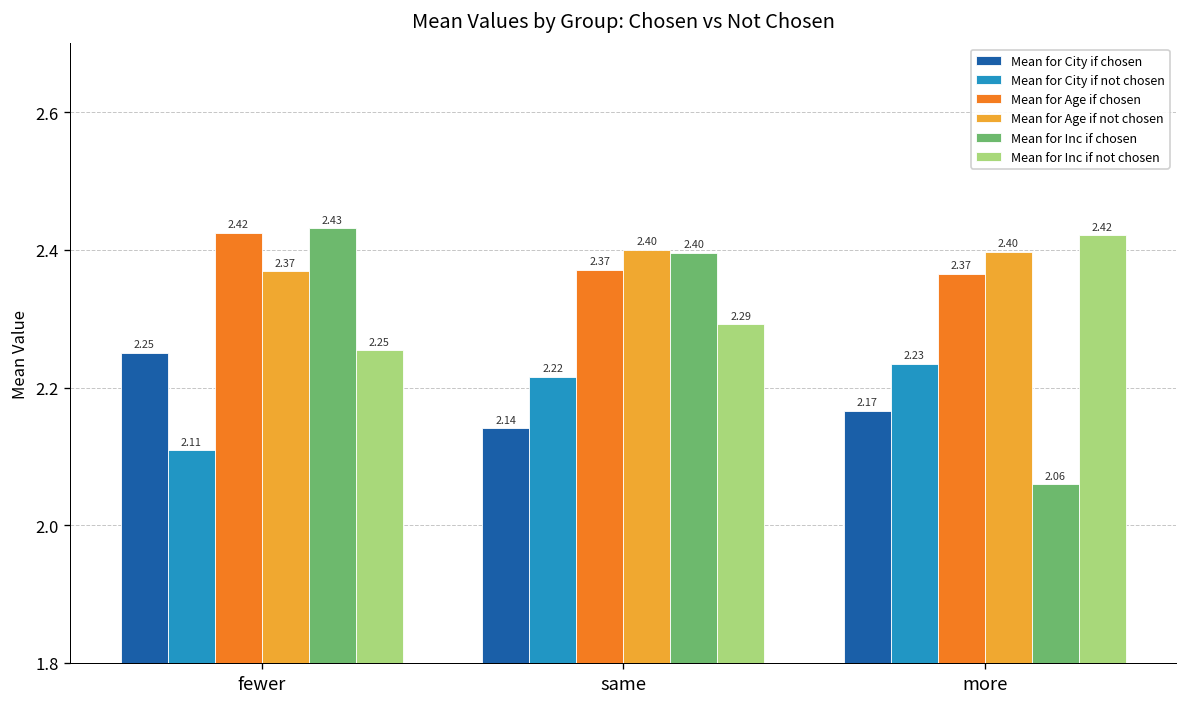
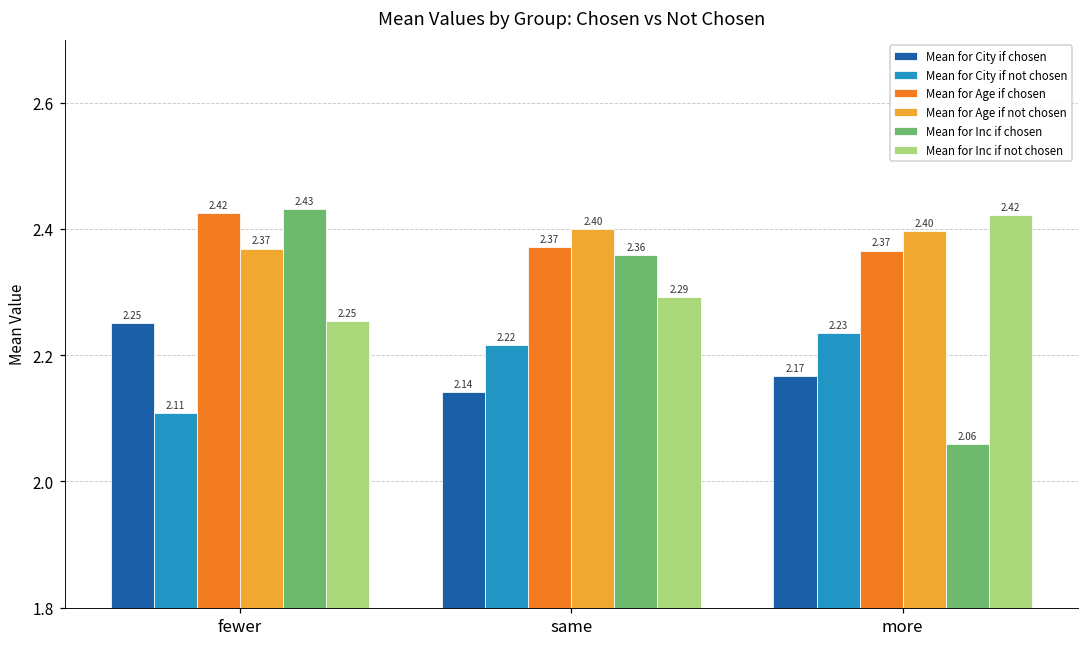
Mean for Inc if chosen, same: 2.40 -> 2.36
